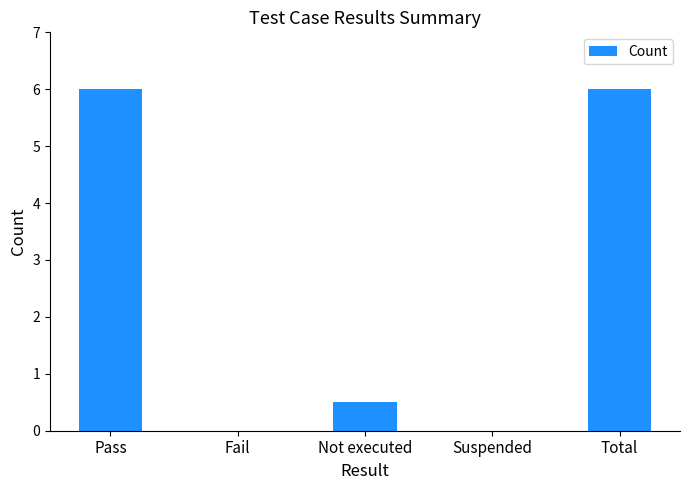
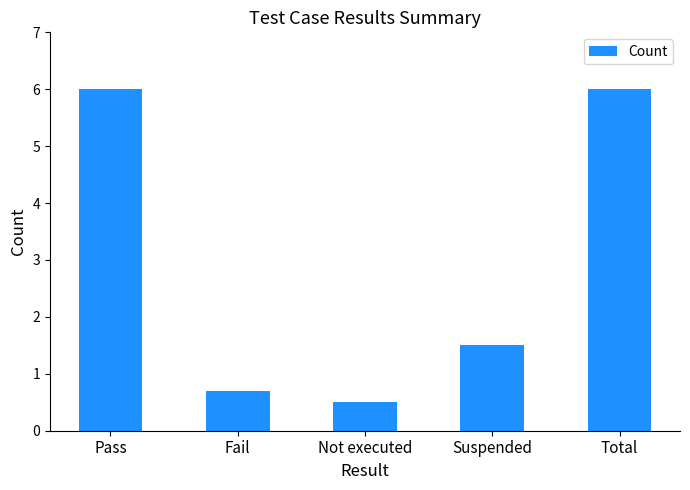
Fail: 0.0 -> 0.7
Suspended: 0.0 -> 1.5
